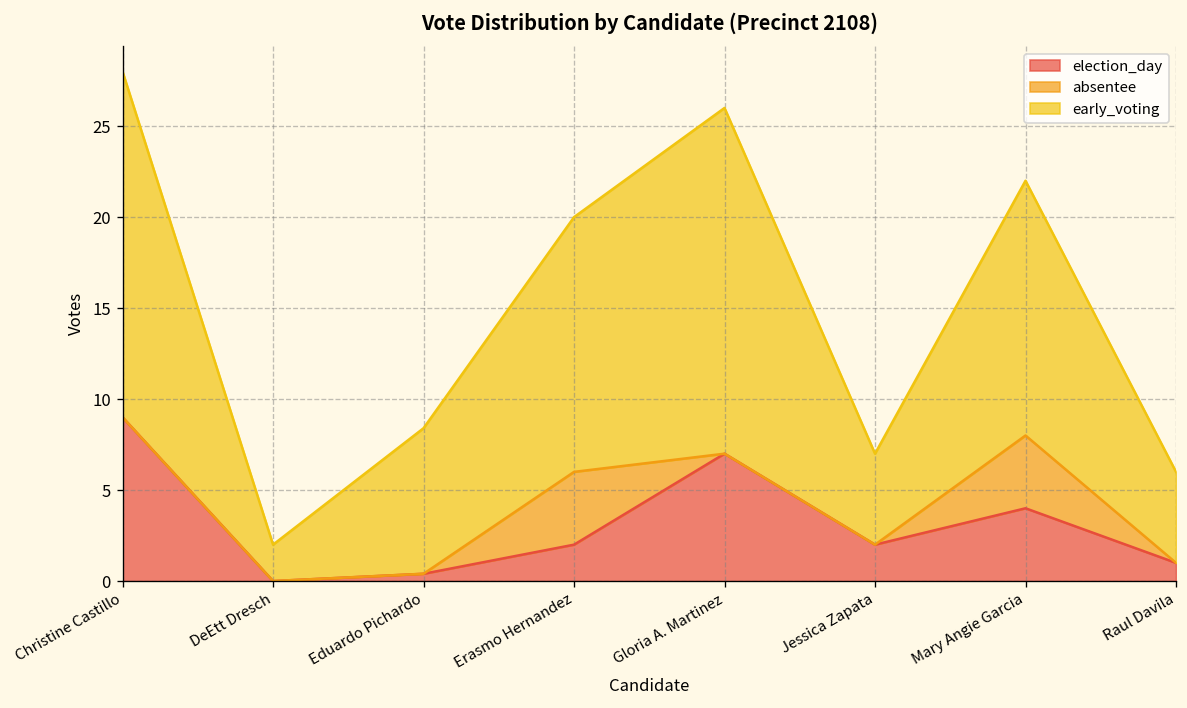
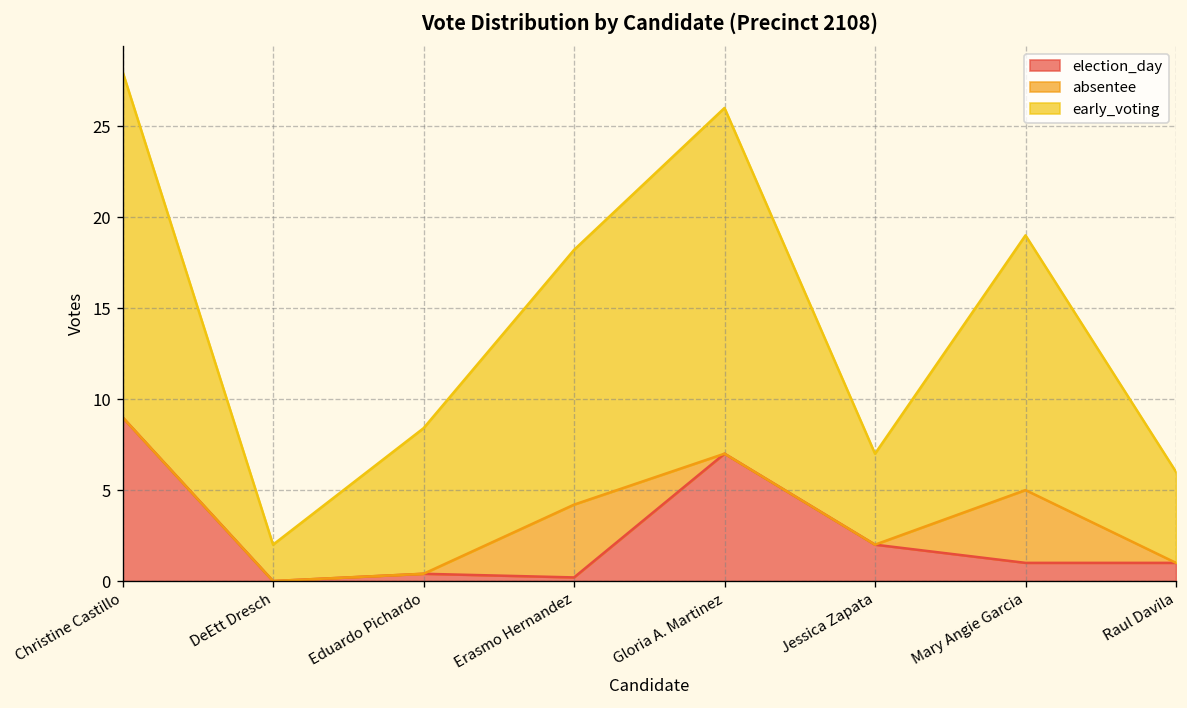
election_day, Erasmo Hernandez: 2.0 -> 0.2
election_day, Mary Angie Garcia: 4 -> 1
